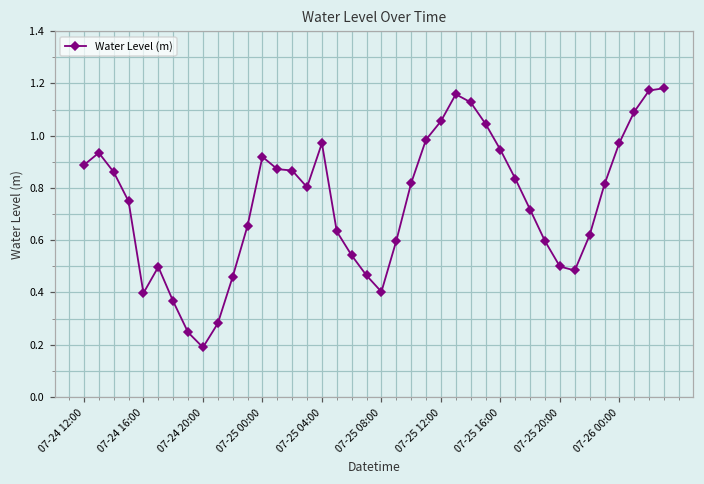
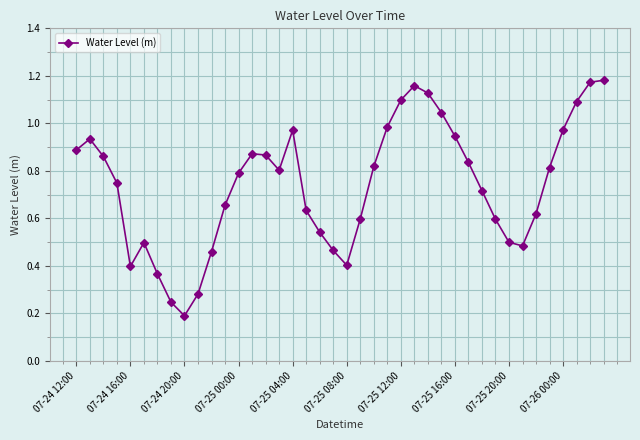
07-25 00:00: 0.92 -> 0.79
07-25 12:00: 1.06 -> 1.10
